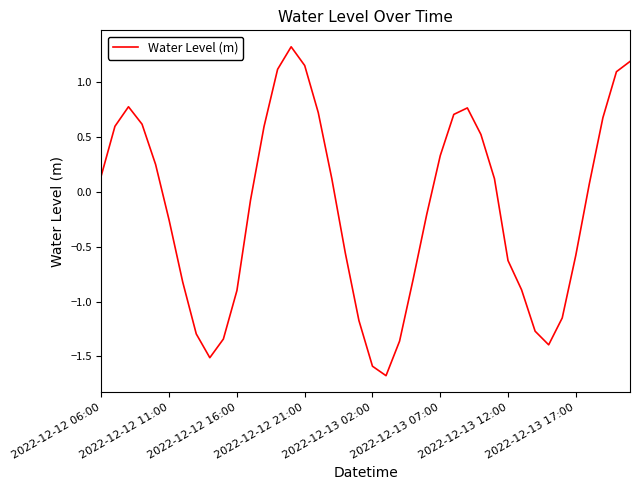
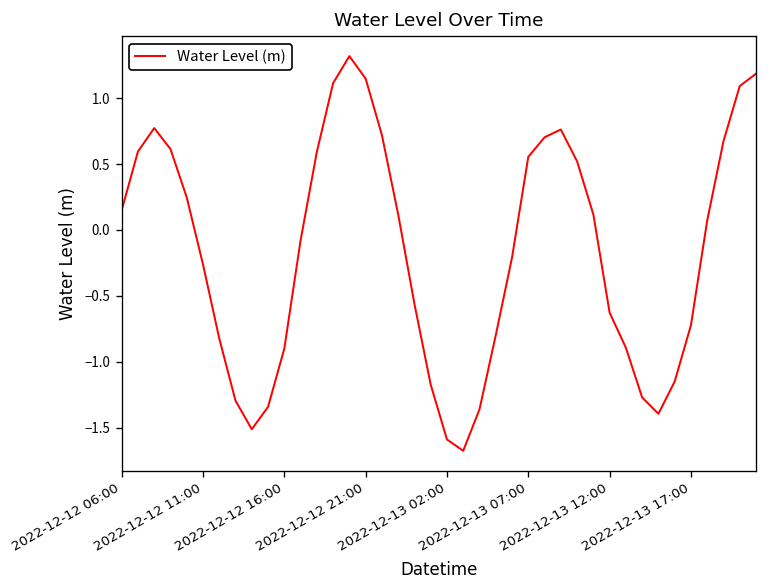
2022-12-13 07:00: 0.33 -> 0.55
2022-12-13 17:00: -0.58 -> -0.72
